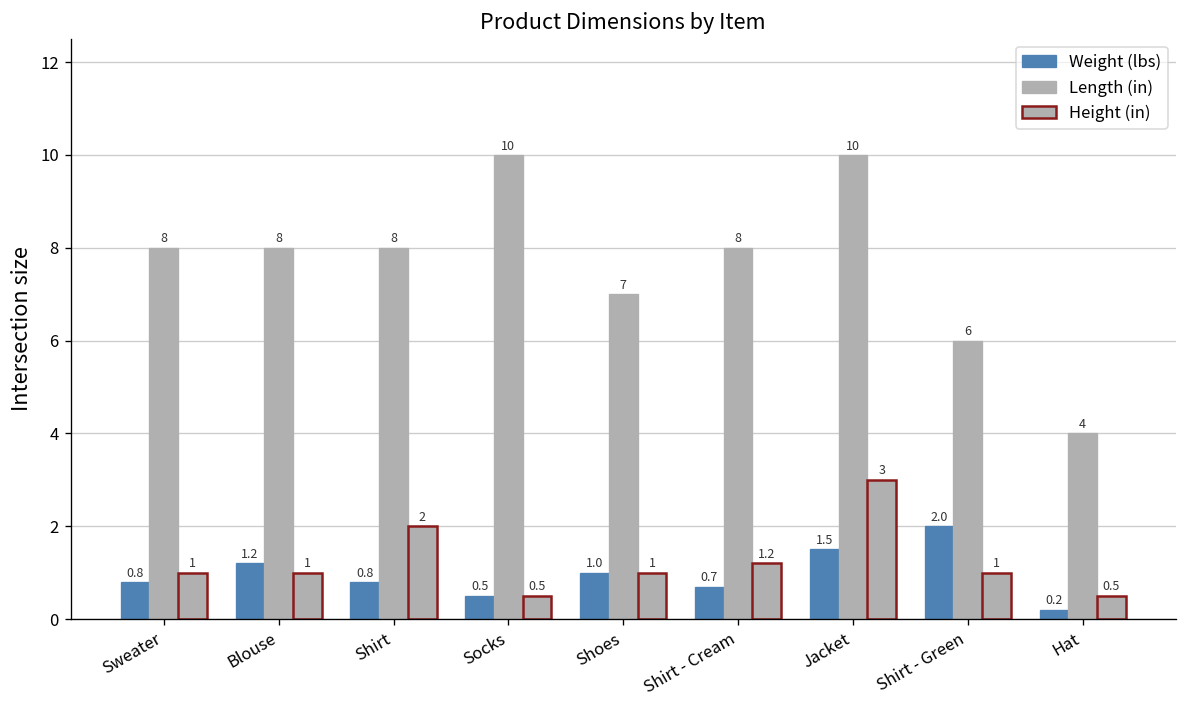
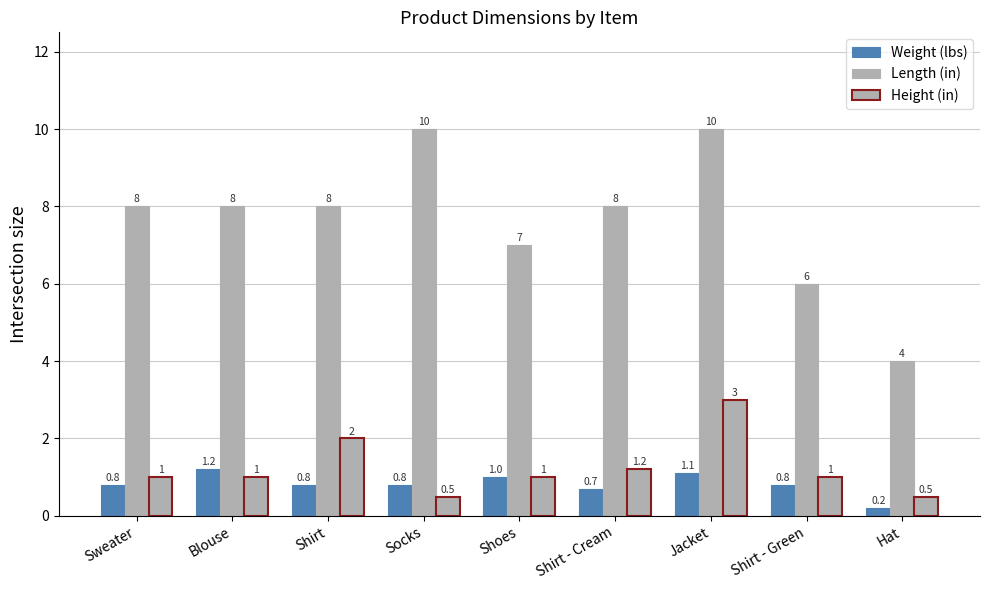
Weight (lbs), Socks: 0.5 -> 0.8
Weight (lbs), Jacket: 1.5 -> 1.1
Weight (lbs), Shirt - Green: 2.0 -> 0.8
